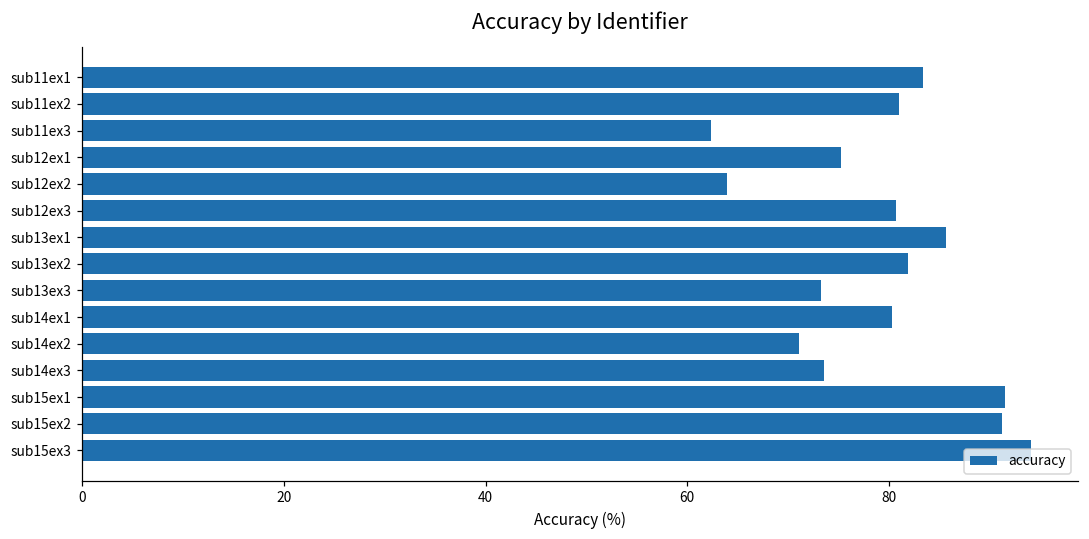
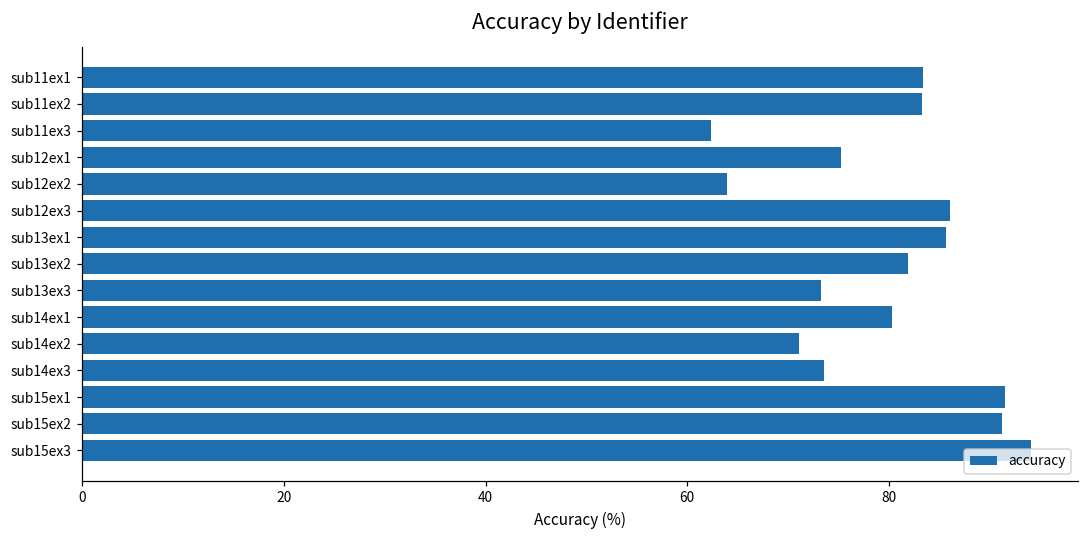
sub11ex2: 81 -> 83
sub12ex3: 81 -> 86
